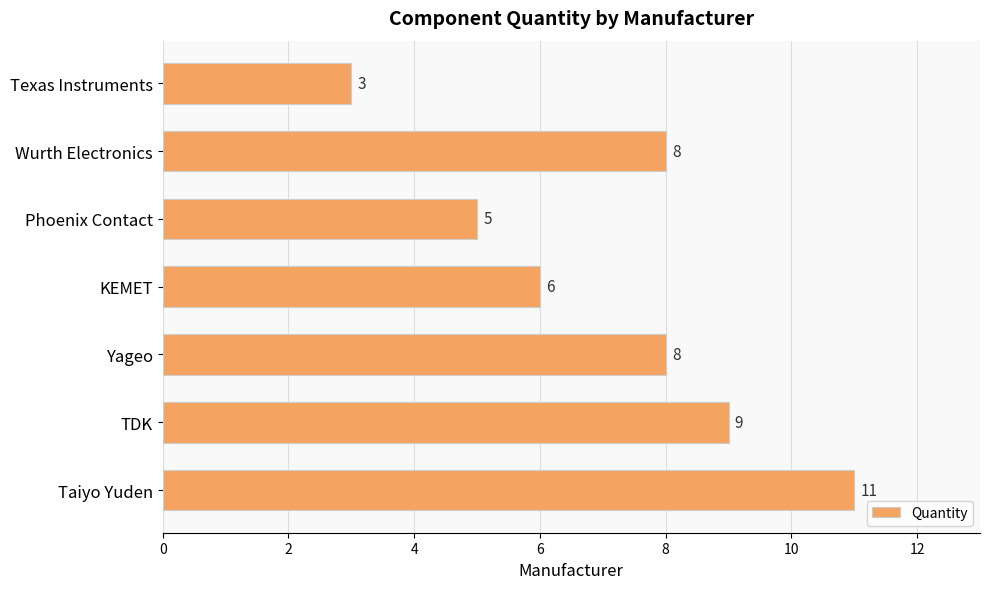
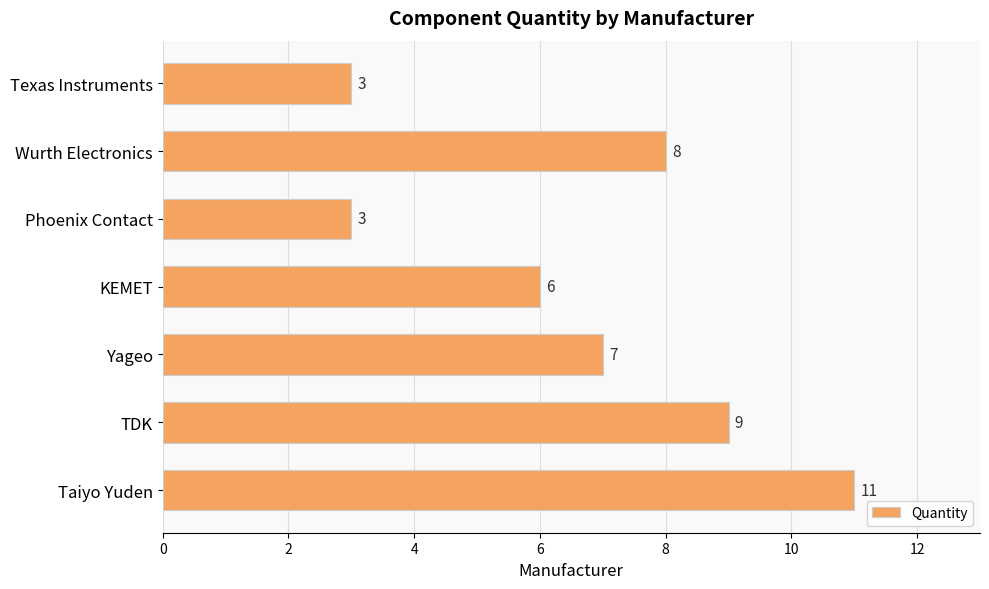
Phoenix Contact: 5 -> 3
Yageo: 8 -> 7
